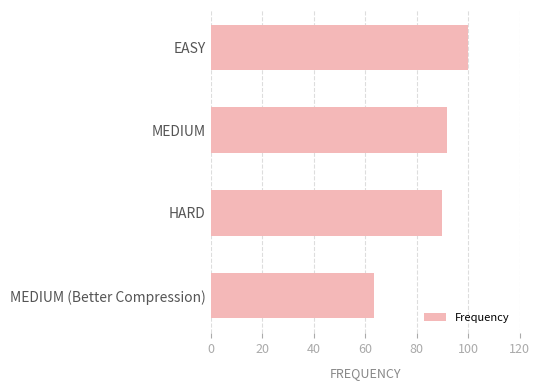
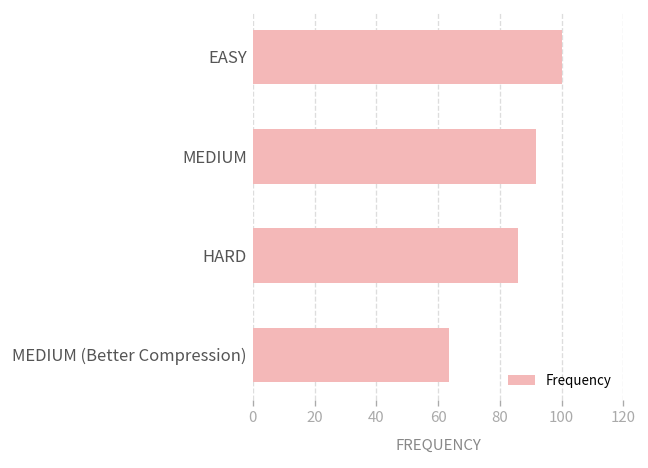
HARD: 90 -> 86
